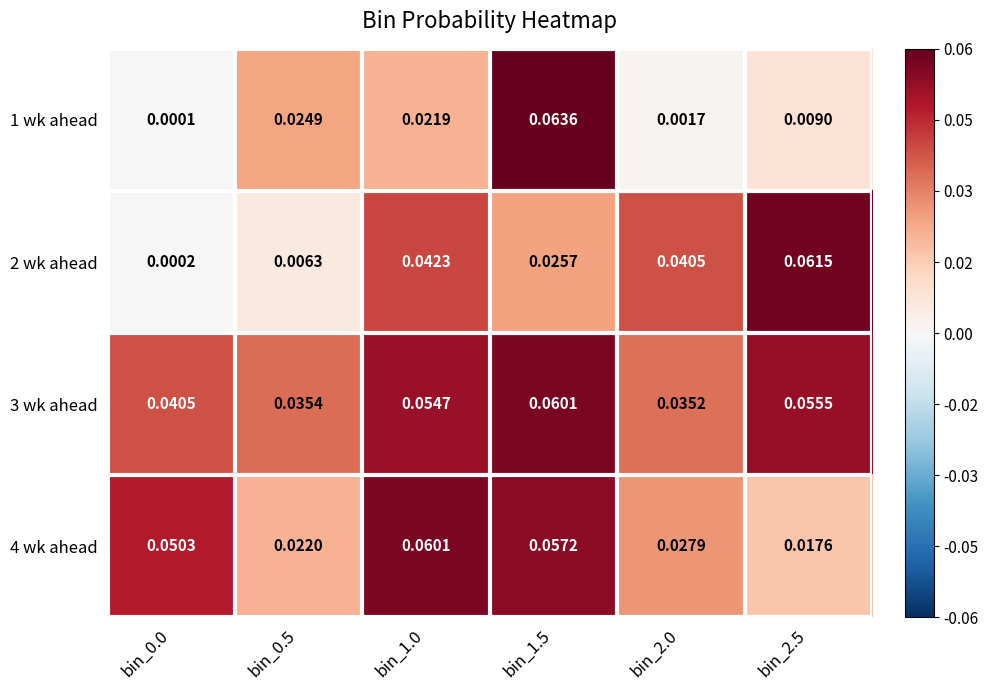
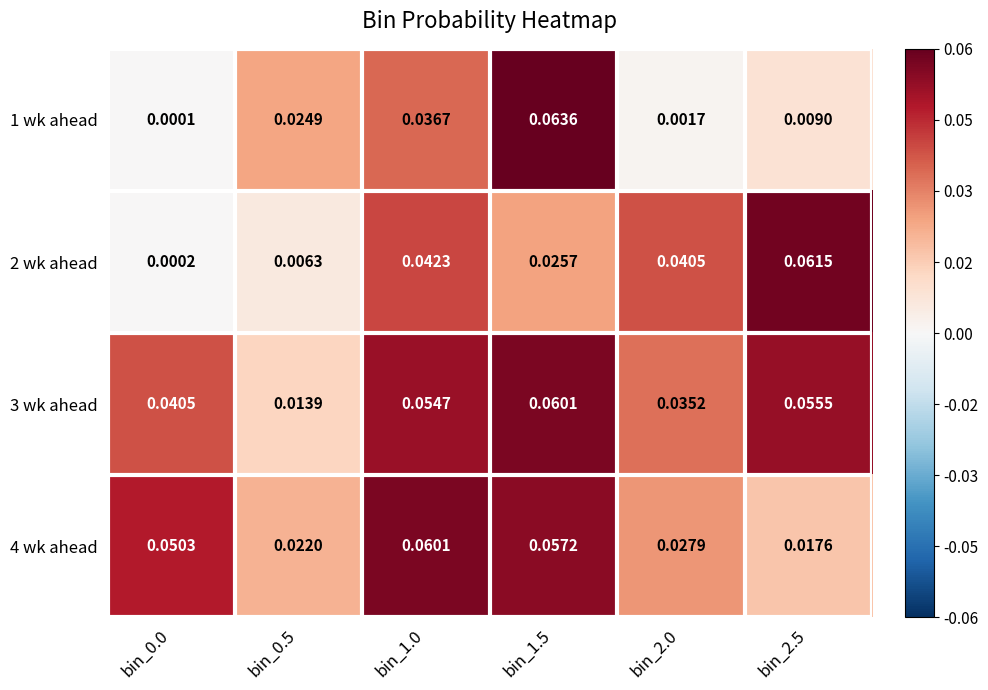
1 wk ahead, bin_1.0: 0.0219 -> 0.0367
3 wk ahead, bin_0.5: 0.0354 -> 0.0139
